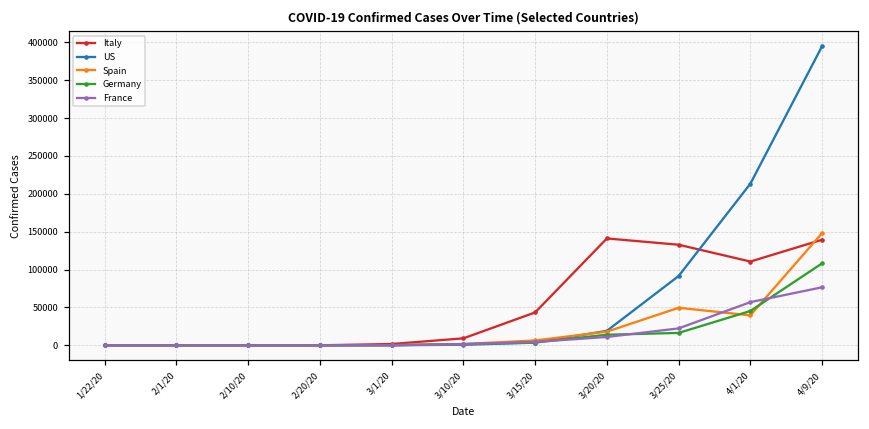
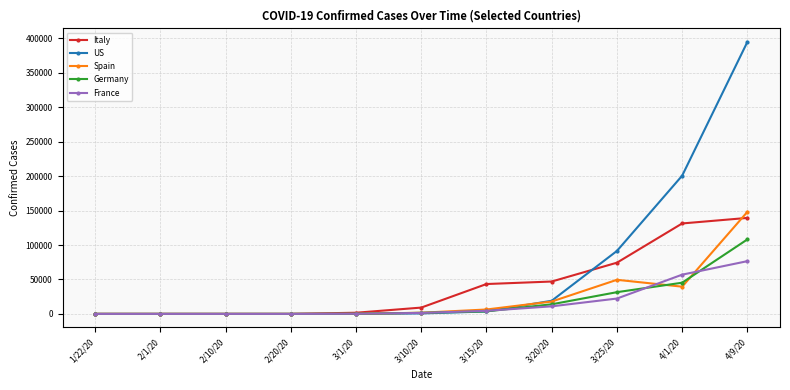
Italy, 3/20/20: 140000 -> 50000
Italy, 3/25/20: 130000 -> 70000
Germany, 3/25/20: 20000 -> 30000
Italy, 4/1/20: 110000 -> 130000
US, 4/1/20: 210000 -> 200000
